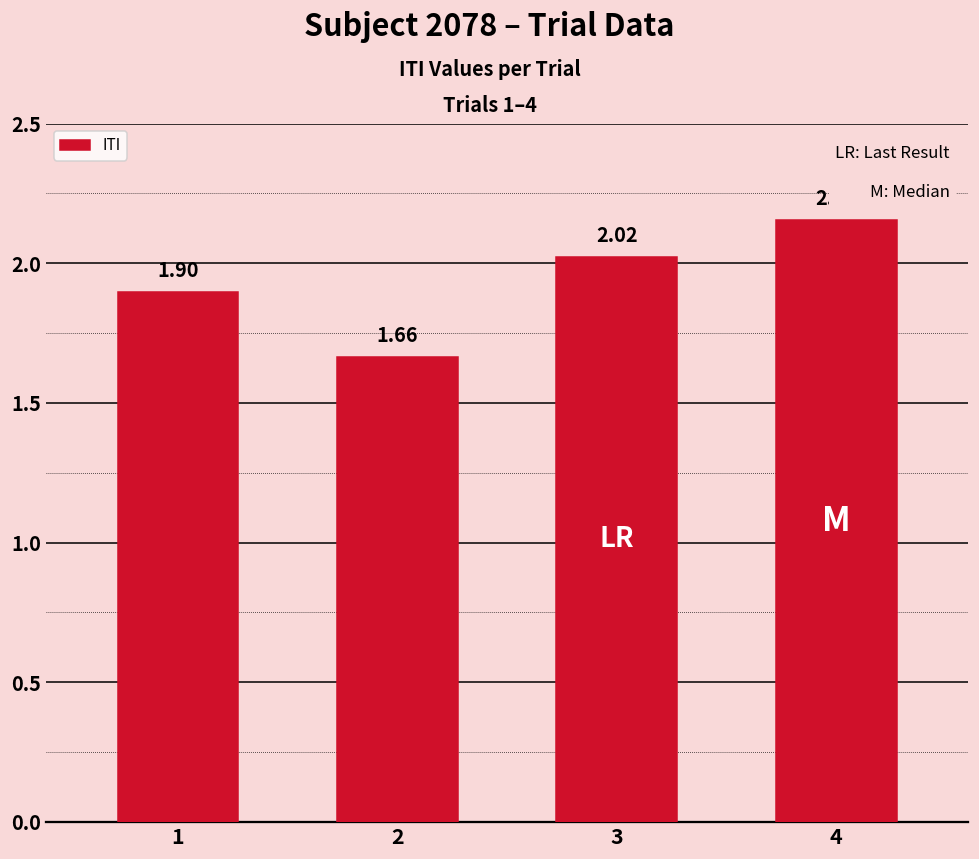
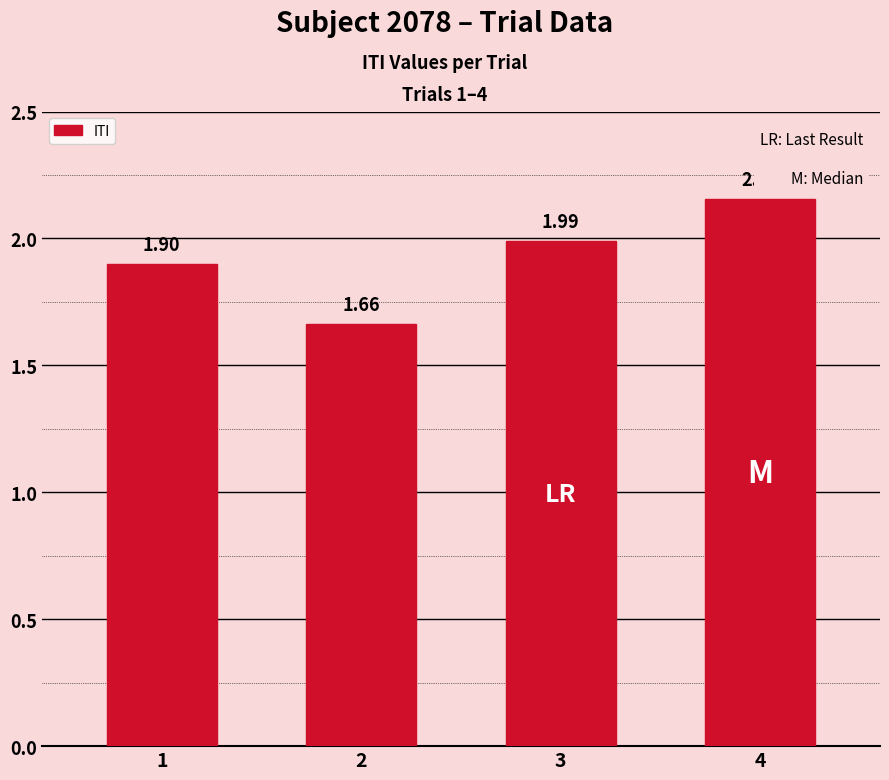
3: 2.02 -> 1.99
